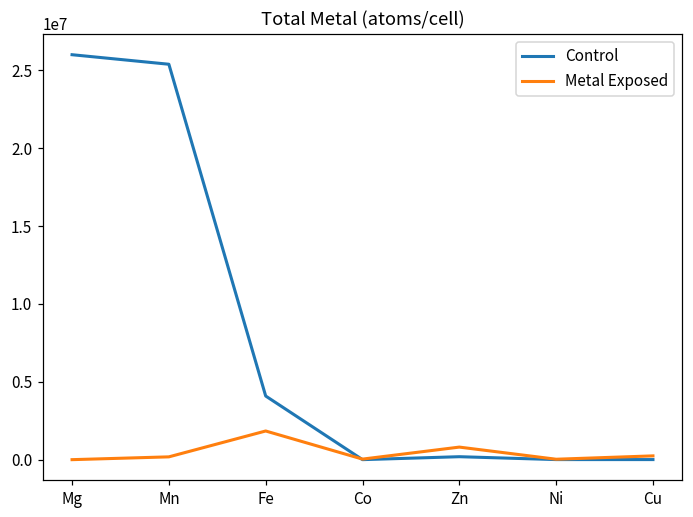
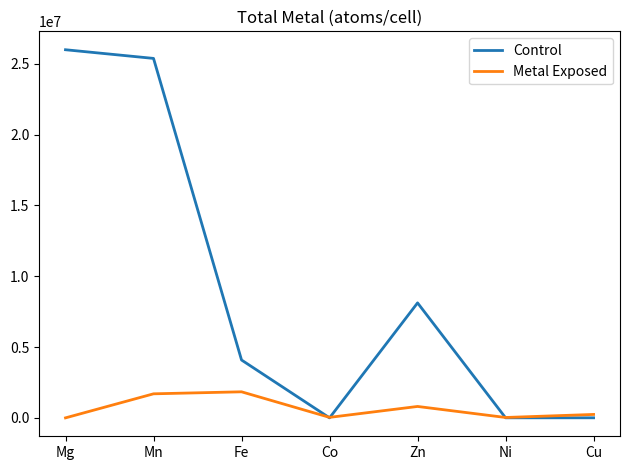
Metal Exposed, Mn: 200000 -> 1700000
Control, Zn: 200000 -> 8100000
